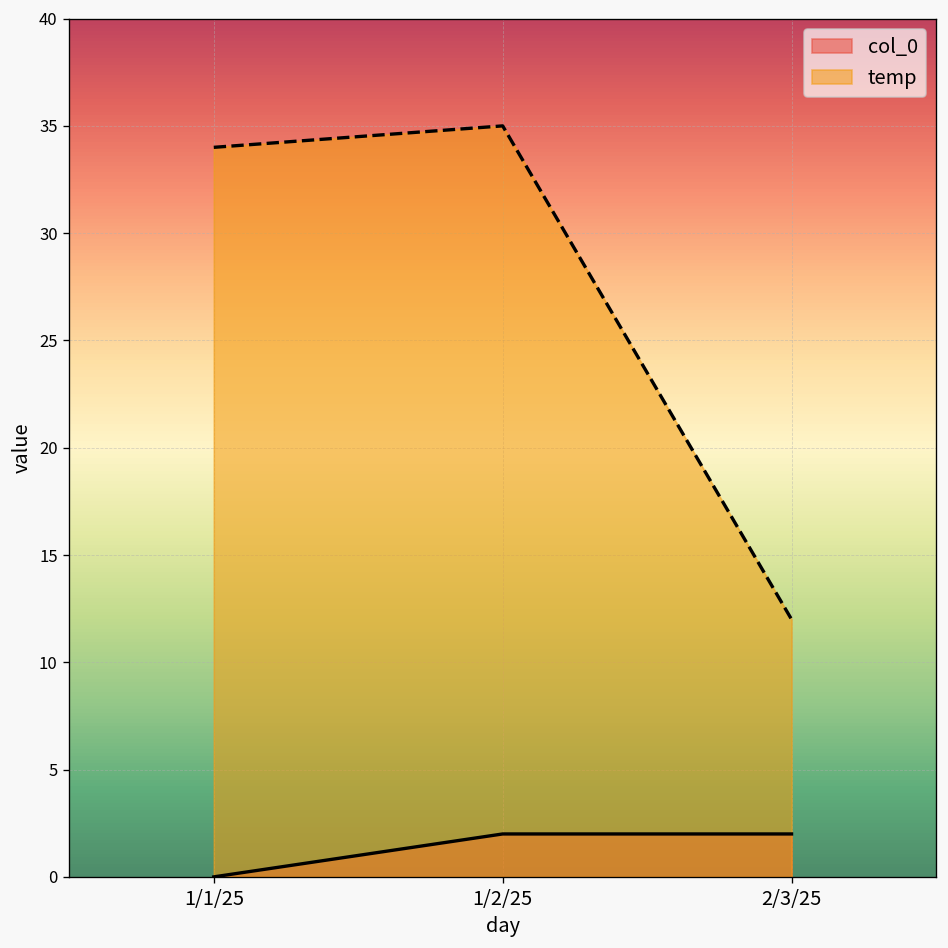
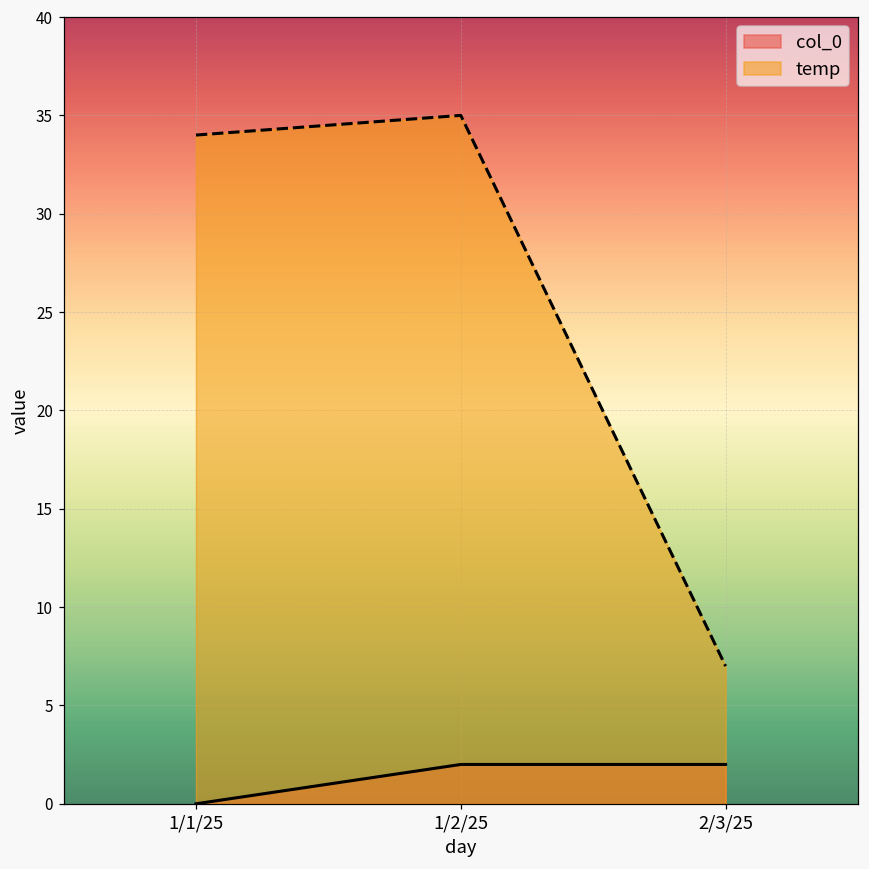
temp, 2/3/25: 12 -> 7
